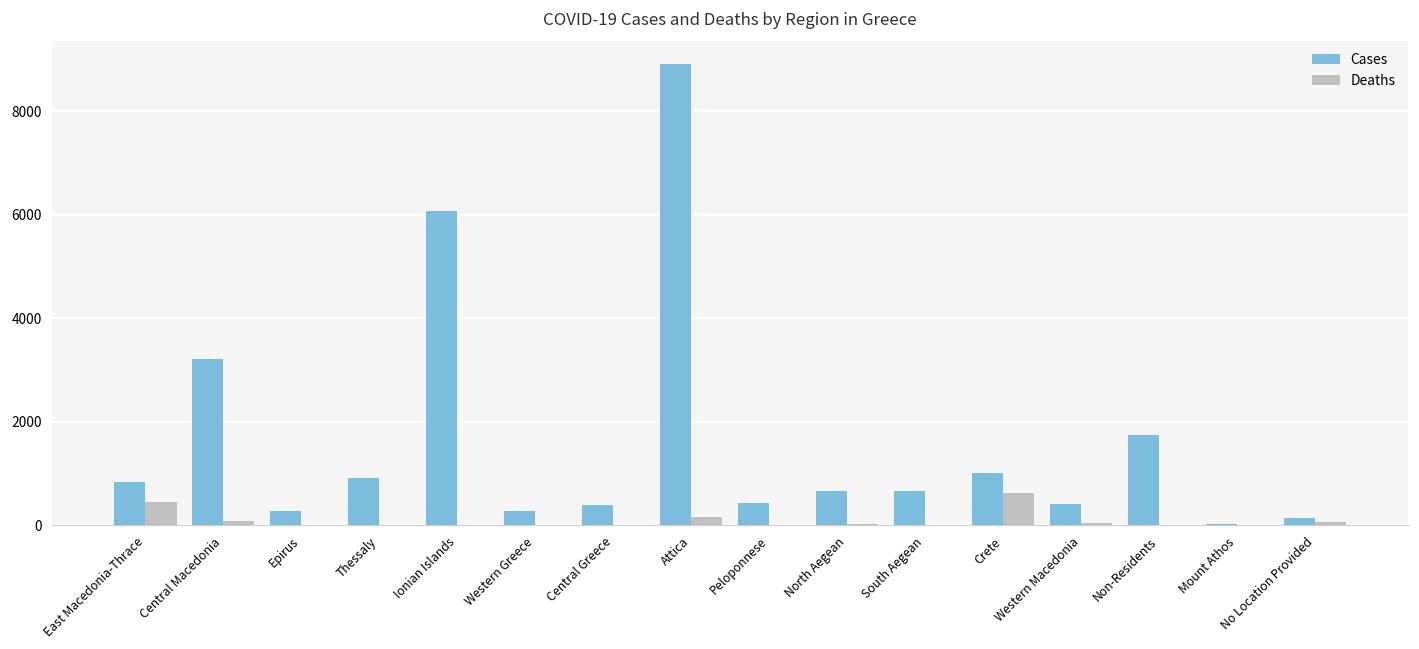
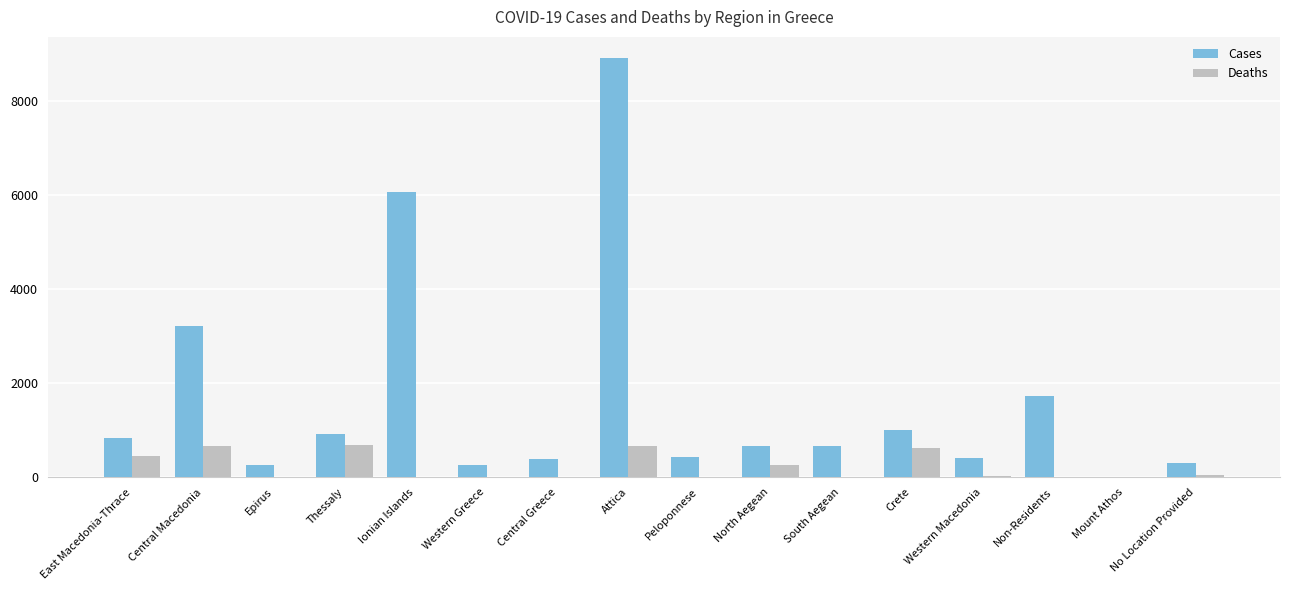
Deaths, Central Macedonia: 100 -> 700
Deaths, Thessaly: 0 -> 700
Deaths, Attica: 200 -> 700
Deaths, North Aegean: 0 -> 300
Cases, No Location Provided: 100 -> 300
